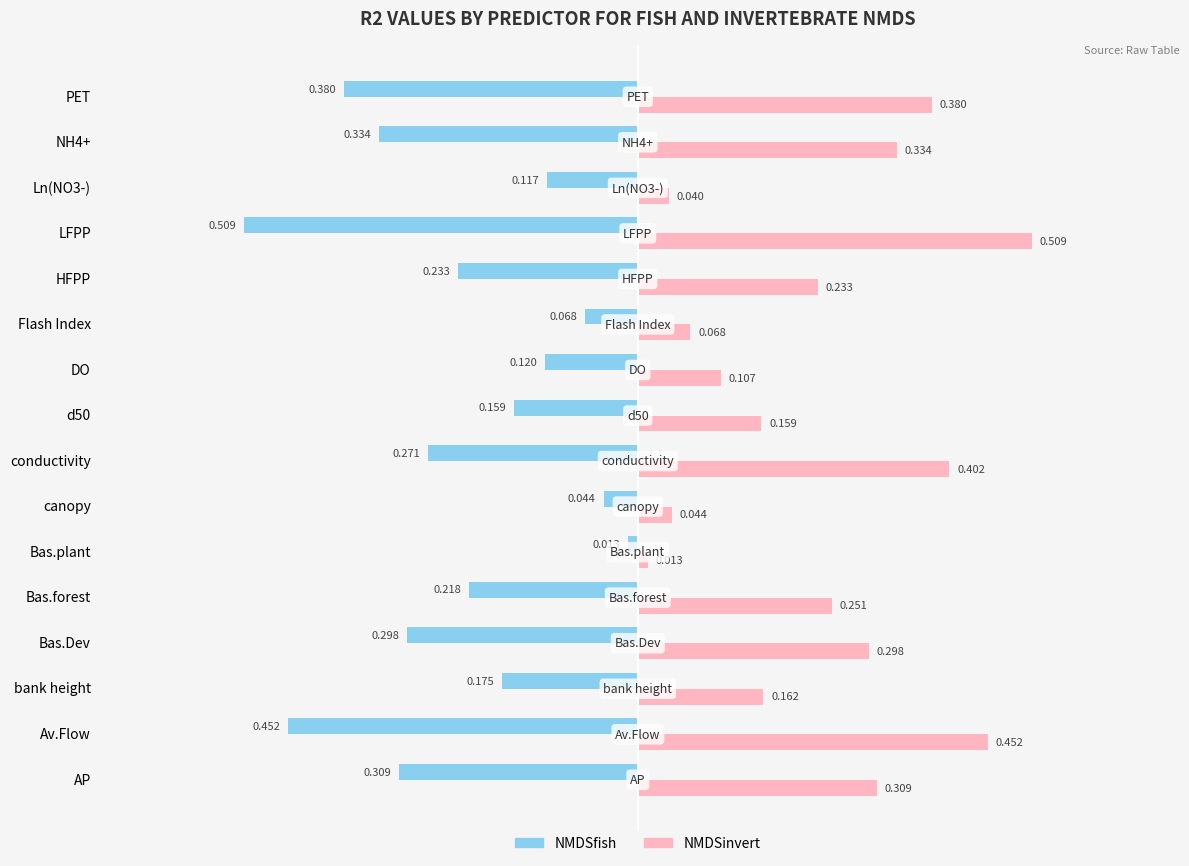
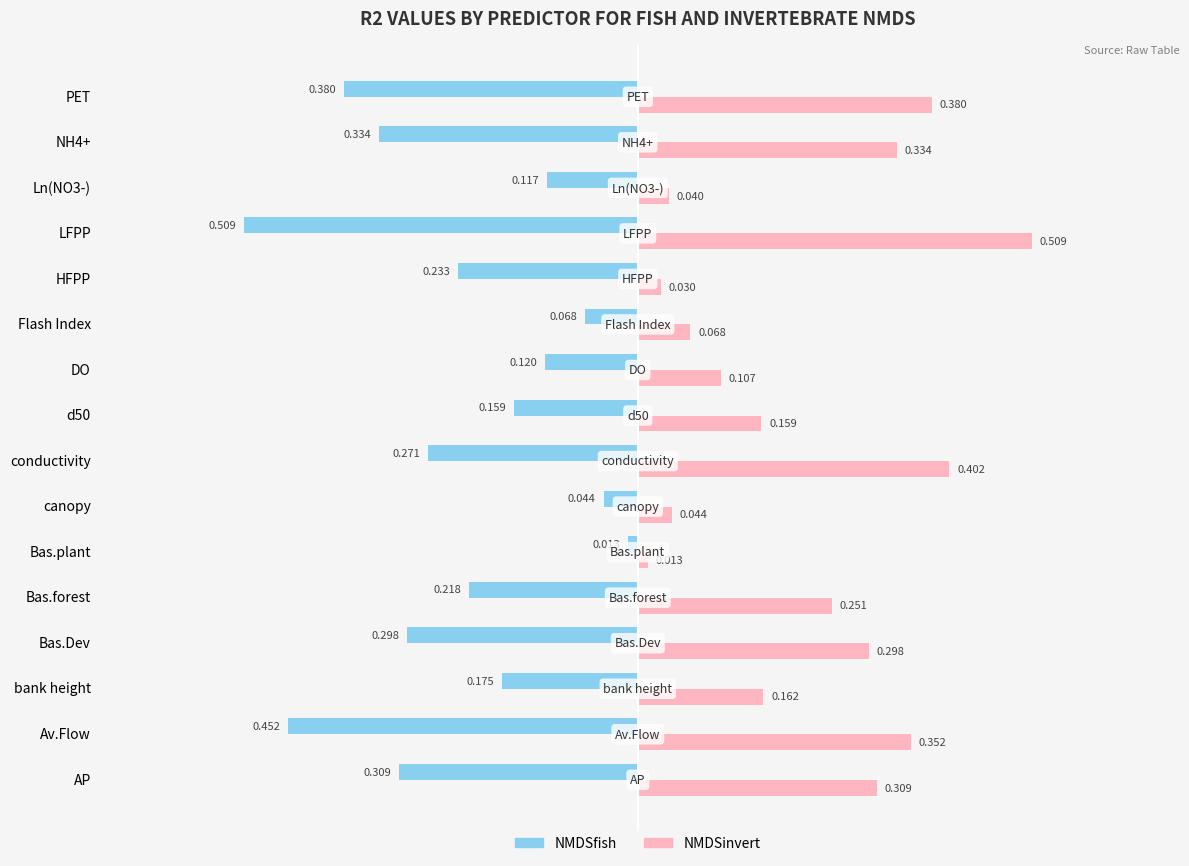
NMDSinvert, HFPP: 0.233 -> 0.030
NMDSinvert, Av.Flow: 0.452 -> 0.352
